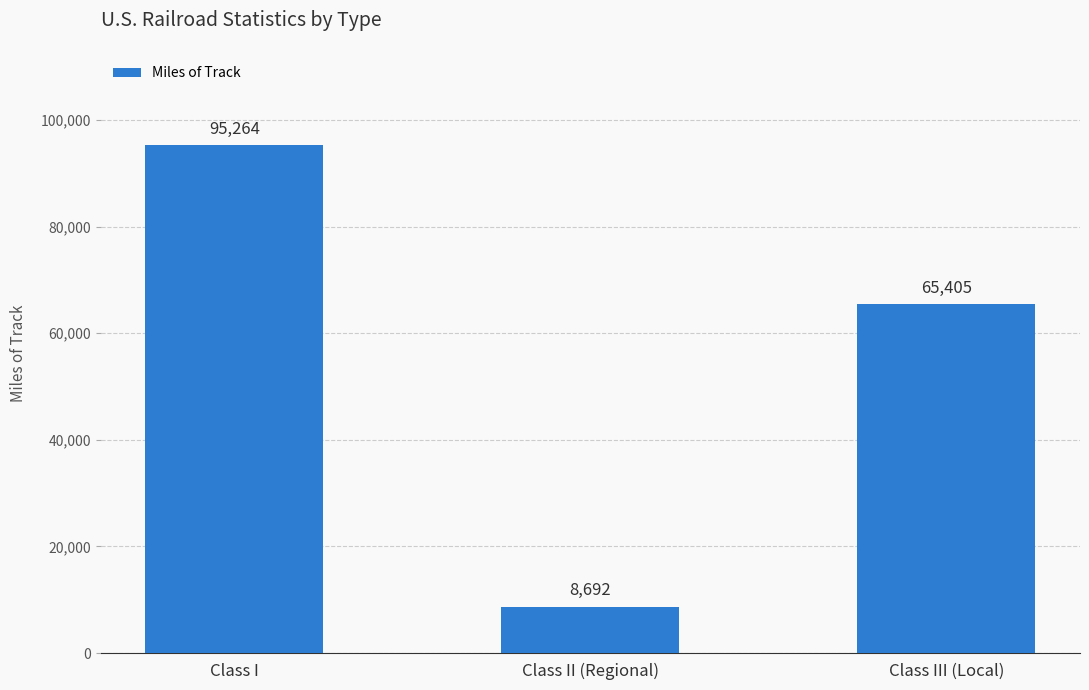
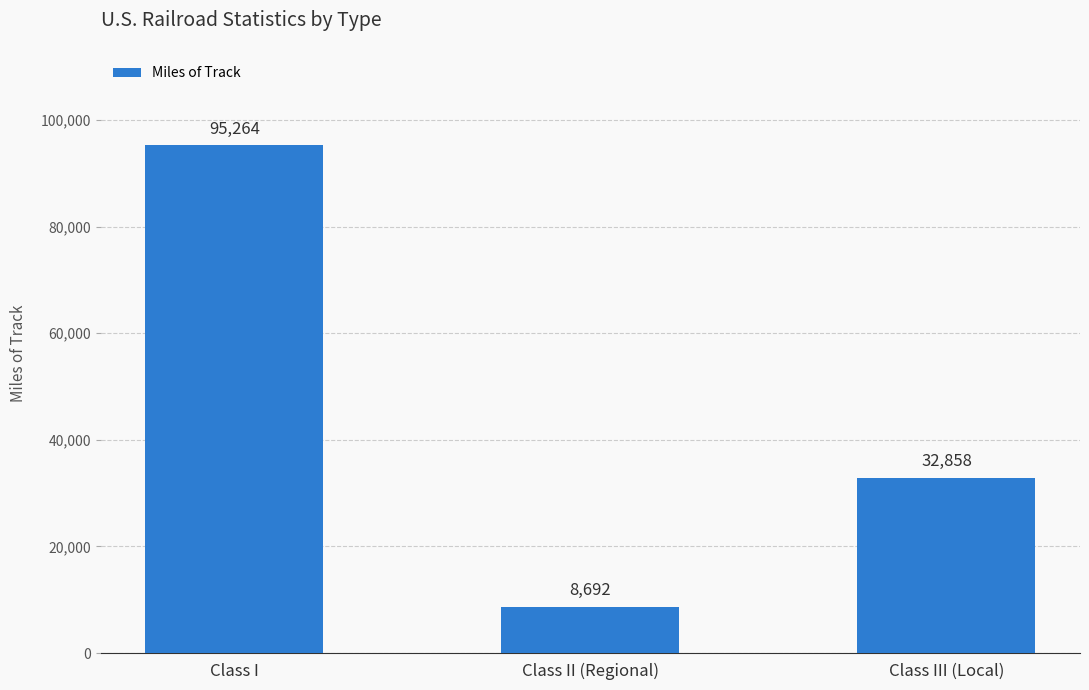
Class III (Local): 65,405 -> 32,858
